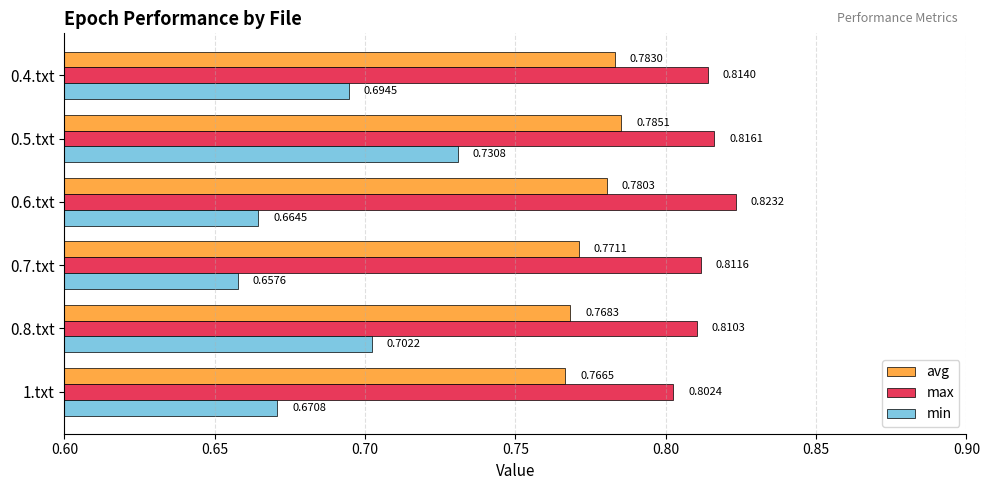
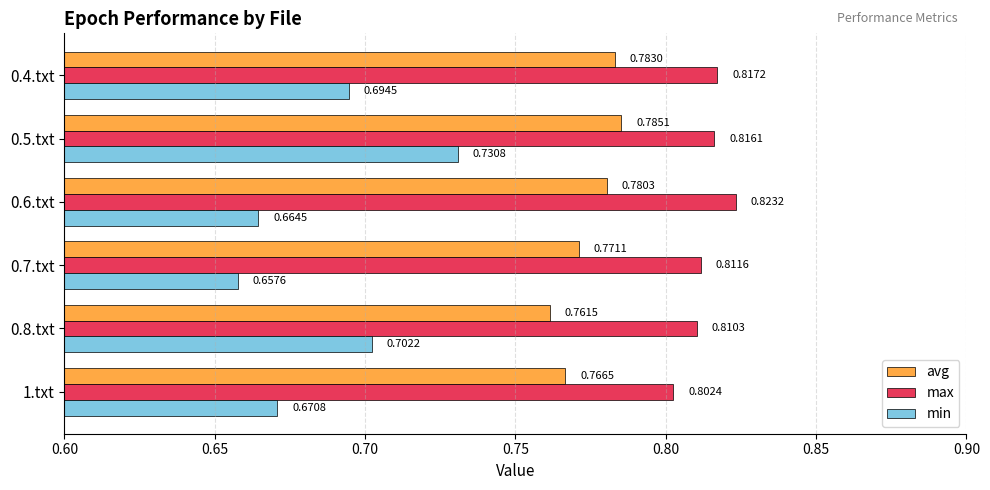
max, 0.4.txt: 0.8140 -> 0.8172
avg, 0.8.txt: 0.7683 -> 0.7615
